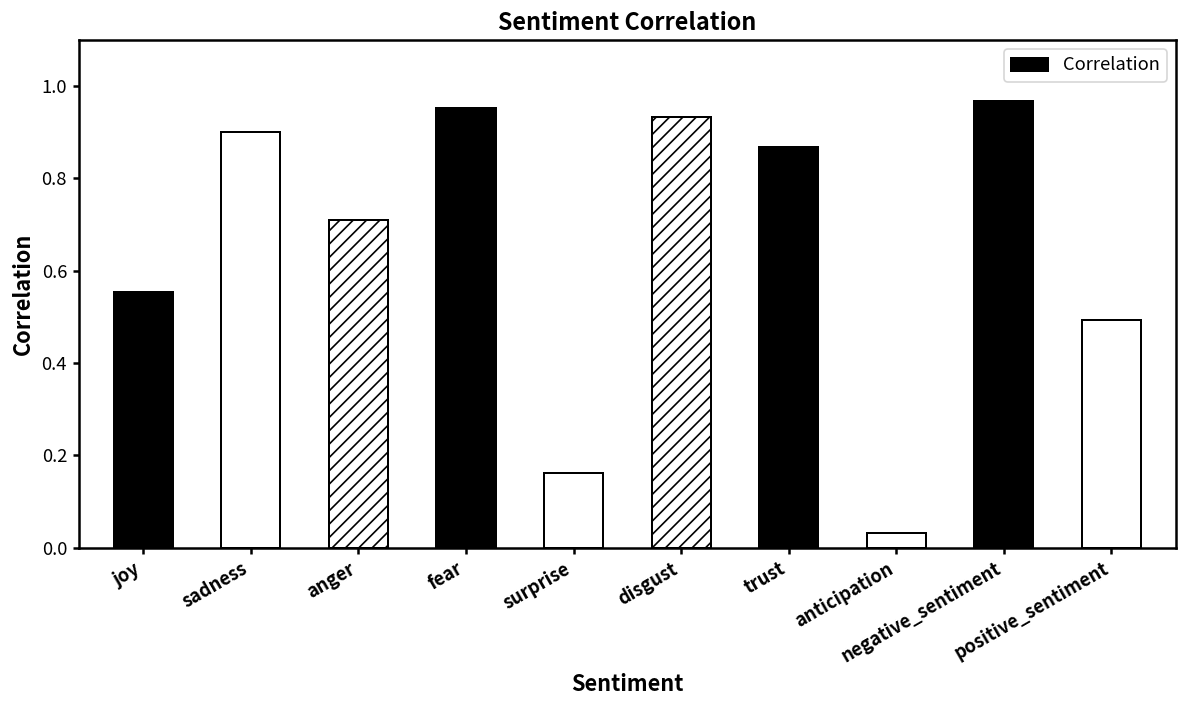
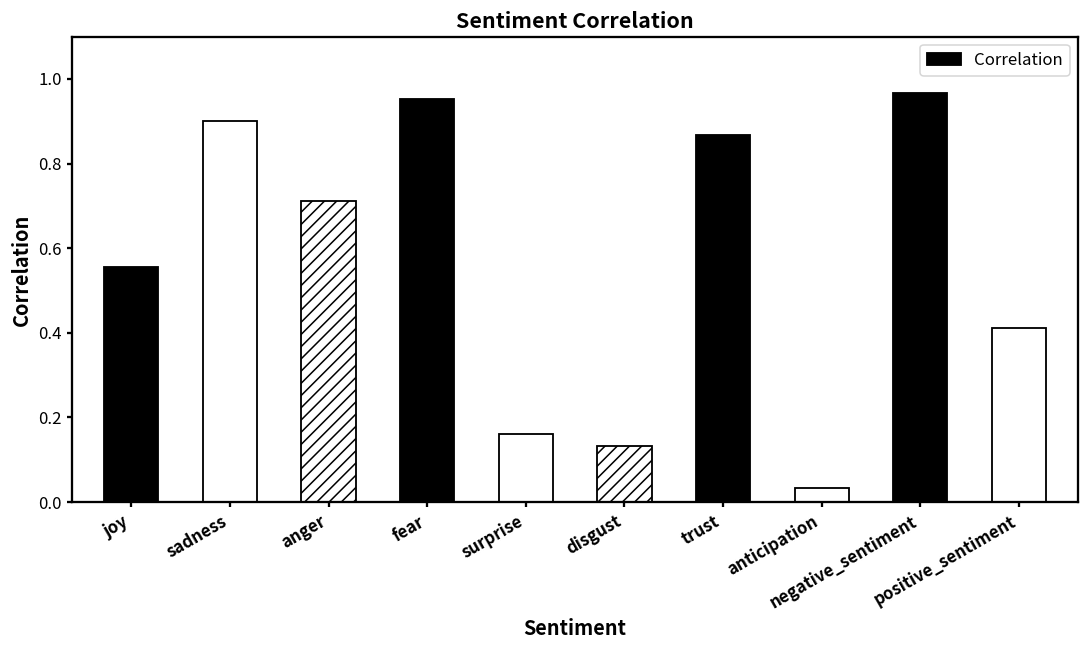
disgust: 0.93 -> 0.13
positive_sentiment: 0.49 -> 0.41
